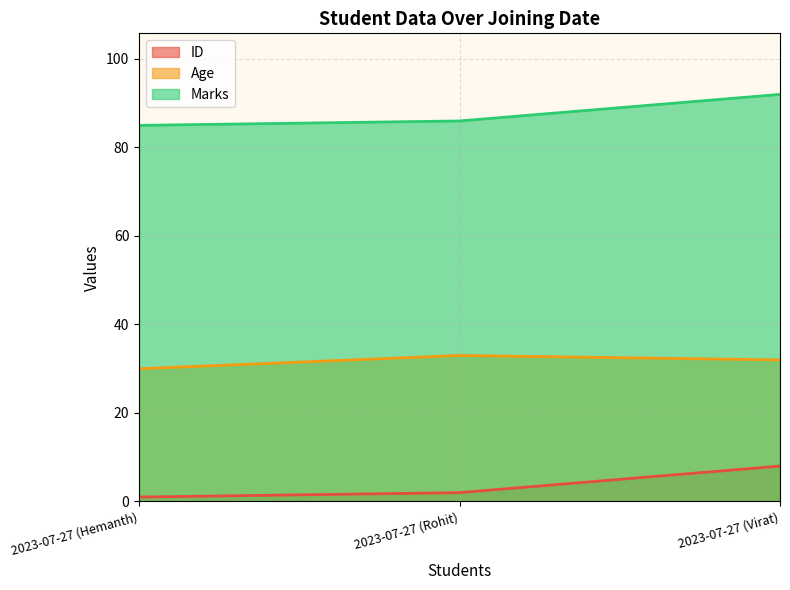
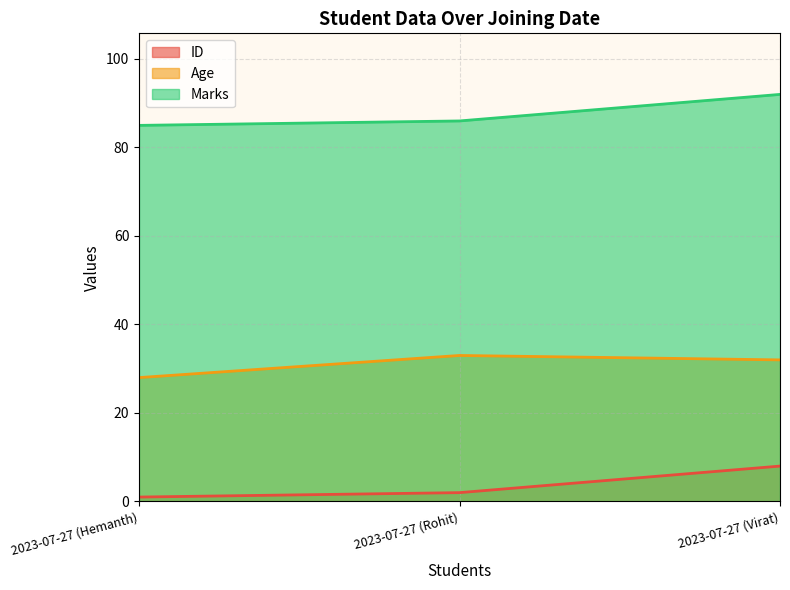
Age, 2023-07-27 (Hemanth): 30 -> 28
